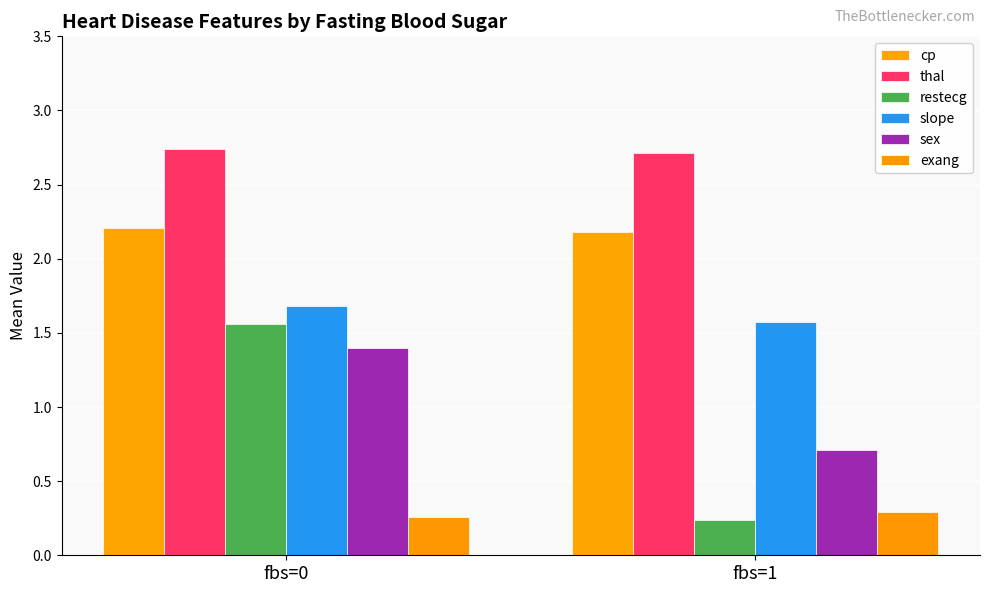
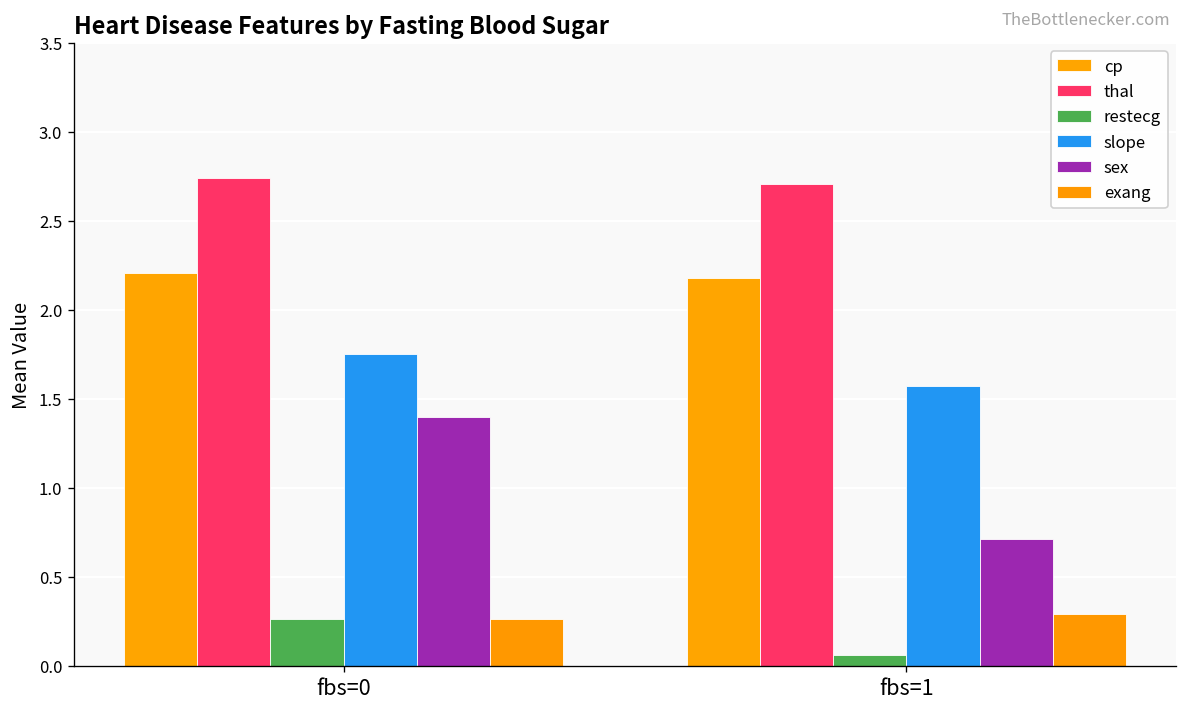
restecg, fbs=0: 1.56 -> 0.26
slope, fbs=0: 1.68 -> 1.75
restecg, fbs=1: 0.24 -> 0.06
